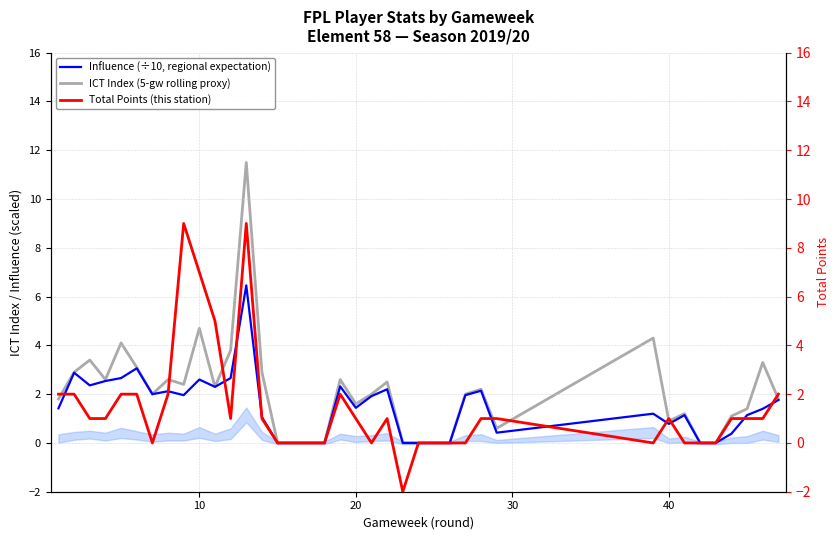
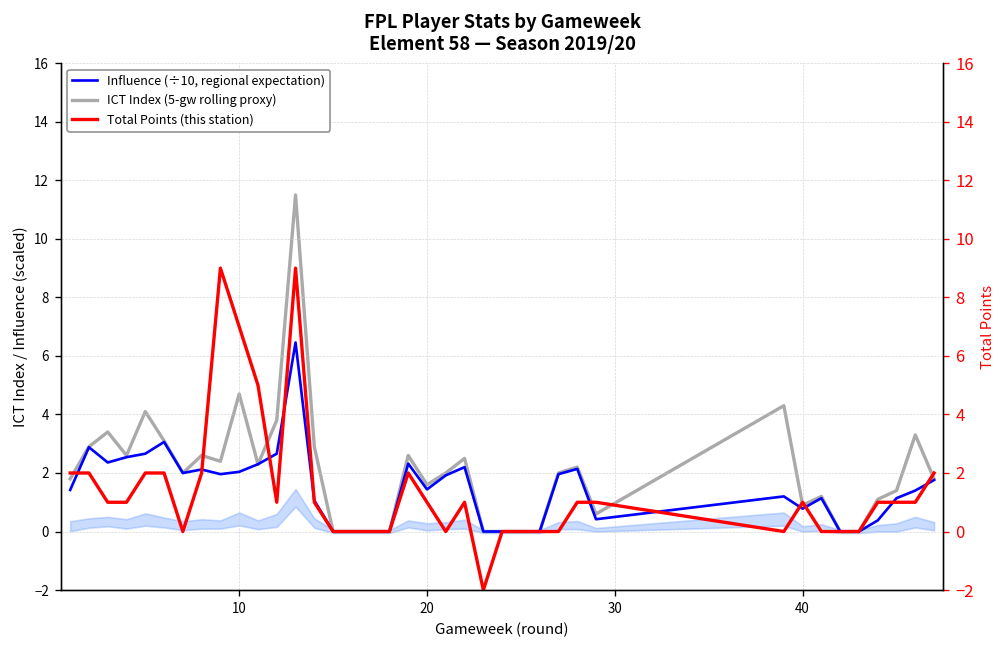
Influence (÷10, regional expectation), 10: 2.6 -> 2.0
